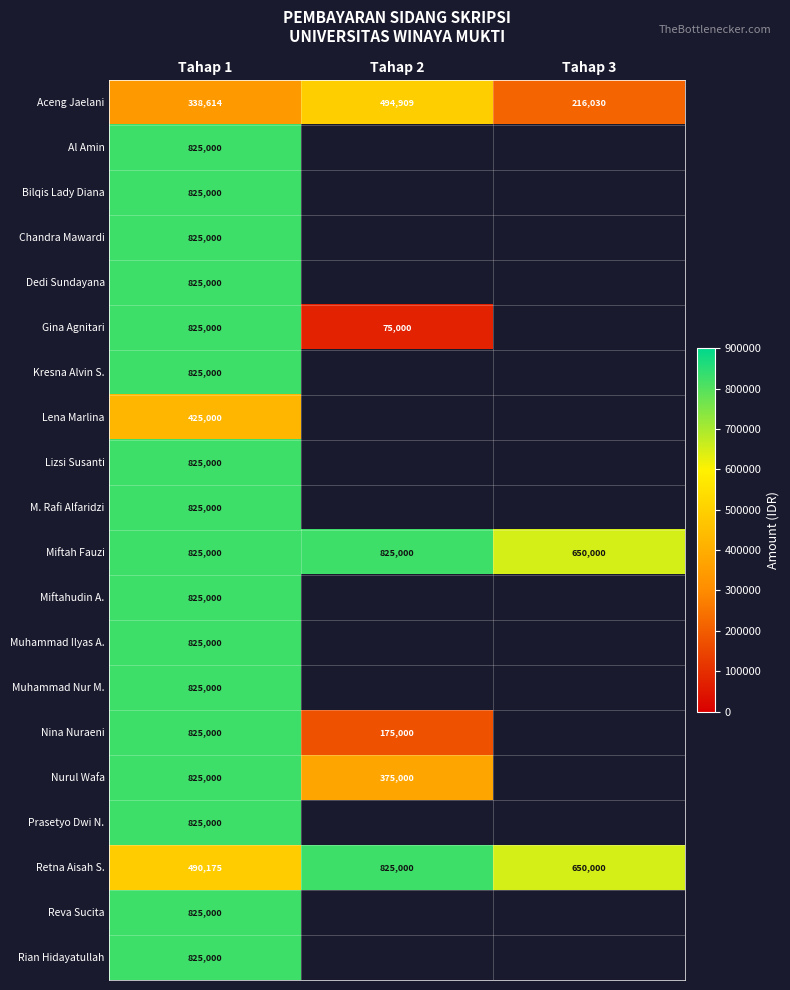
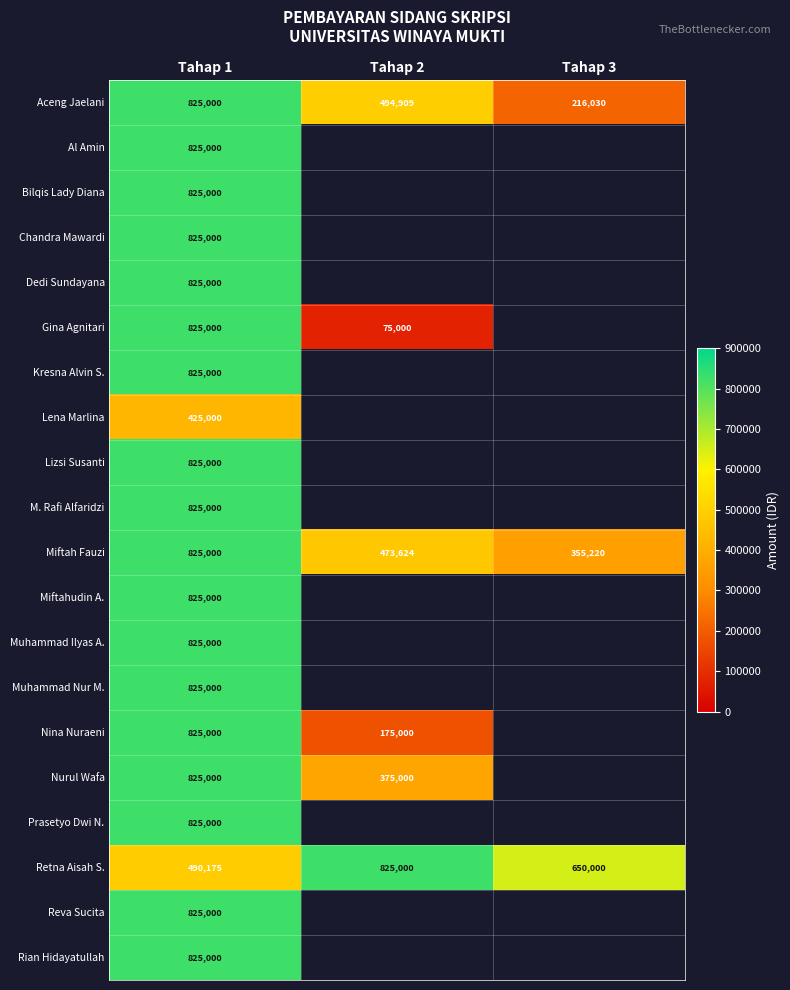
Aceng Jaelani, Tahap 1: 338,614 -> 825,000
Miftah Fauzi, Tahap 2: 825,000 -> 473,624
Miftah Fauzi, Tahap 3: 650,000 -> 355,220
